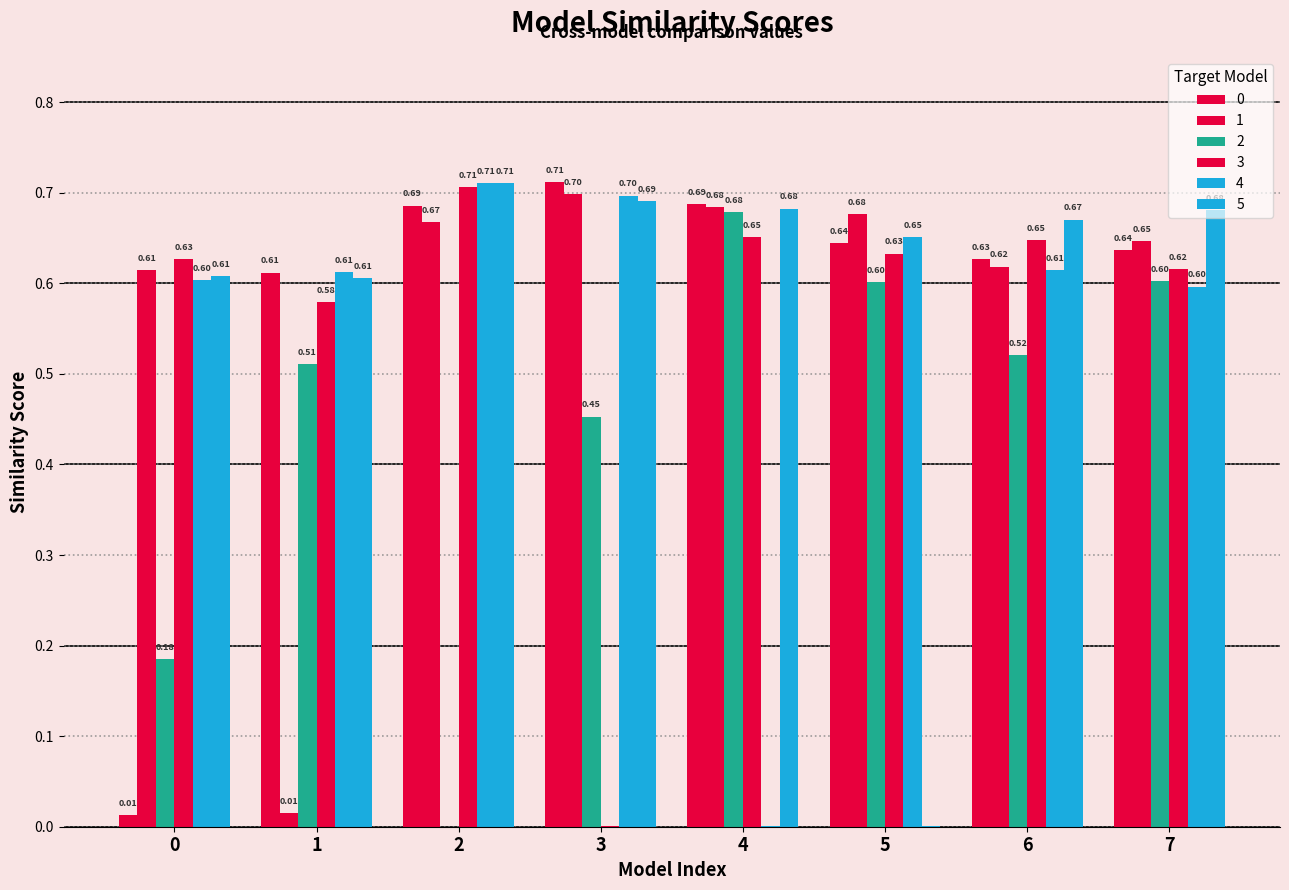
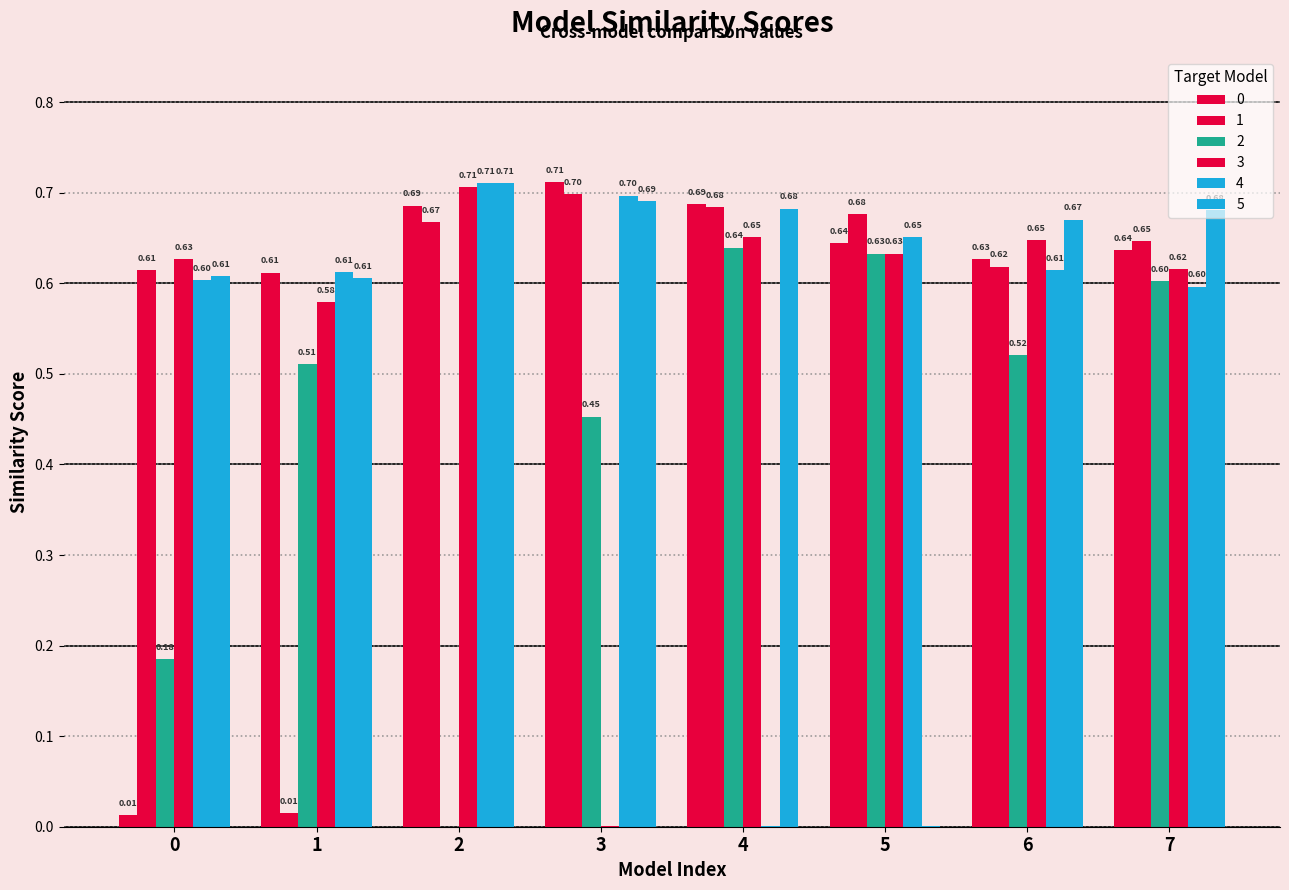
2, 4: 0.68 -> 0.64
2, 5: 0.60 -> 0.63
